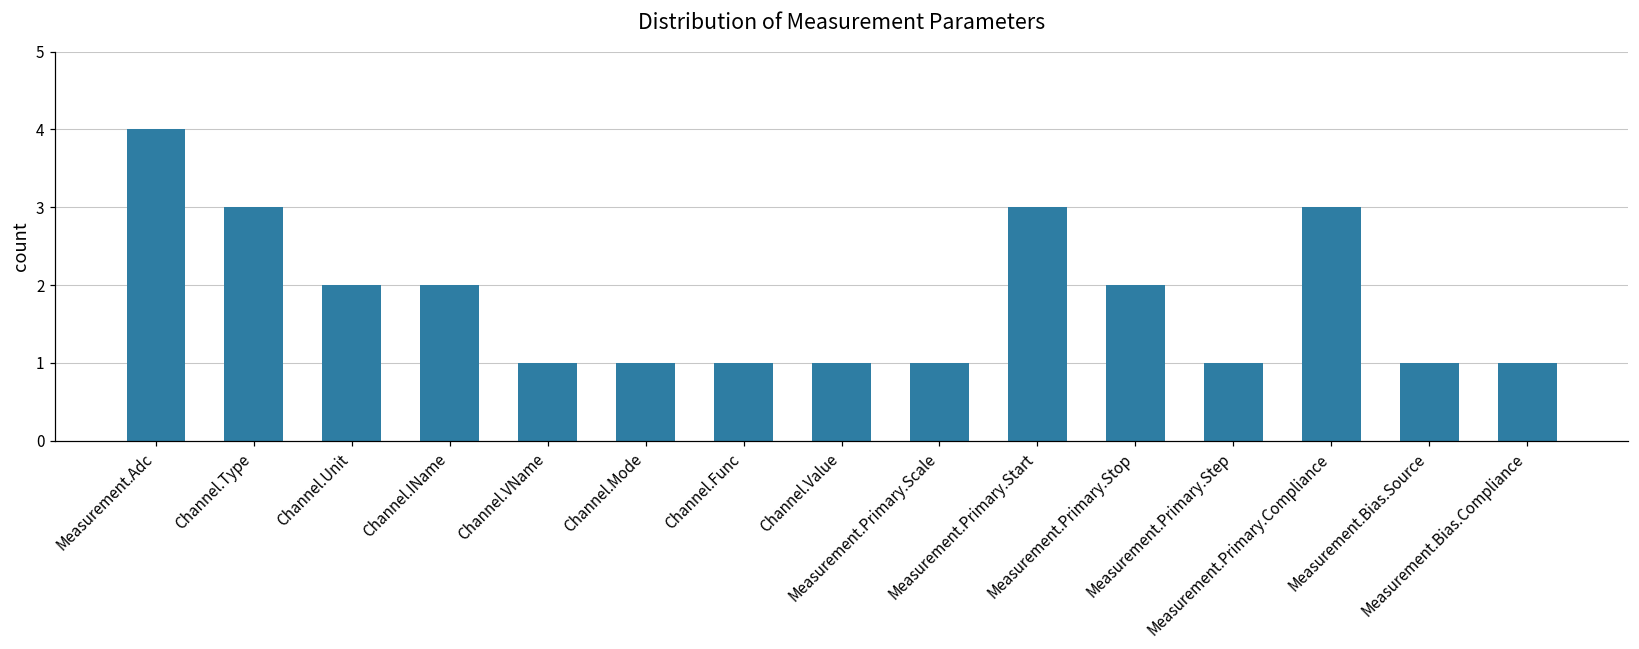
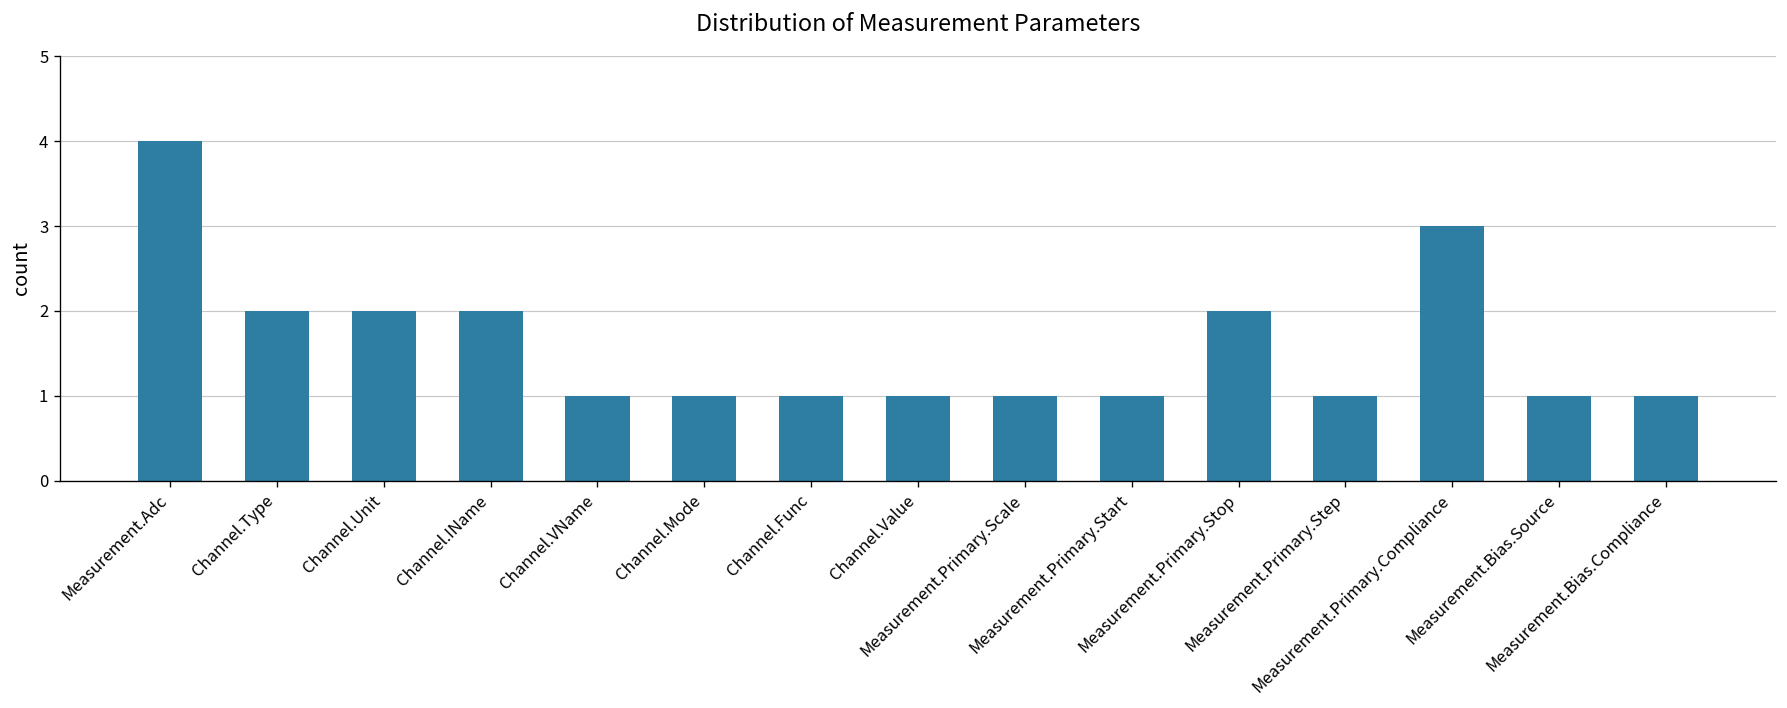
Channel.Type: 3 -> 2
Measurement.Primary.Start: 3 -> 1
